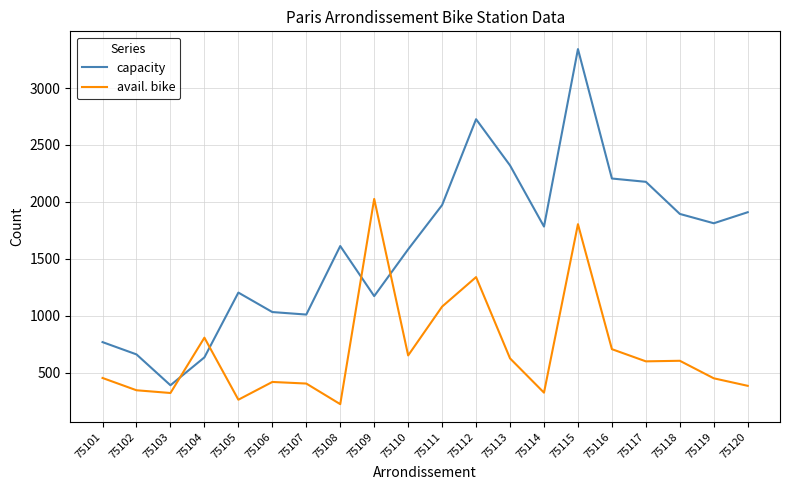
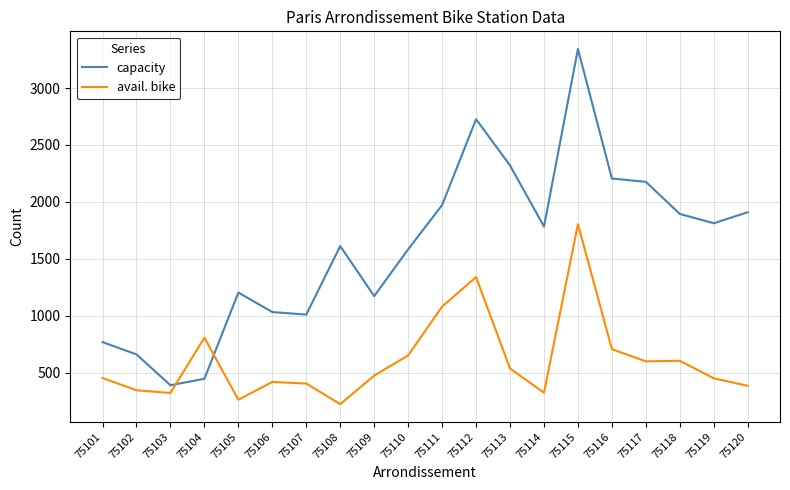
capacity, 75104: 630 -> 450
avail. bike, 75109: 2030 -> 470
avail. bike, 75113: 630 -> 540
